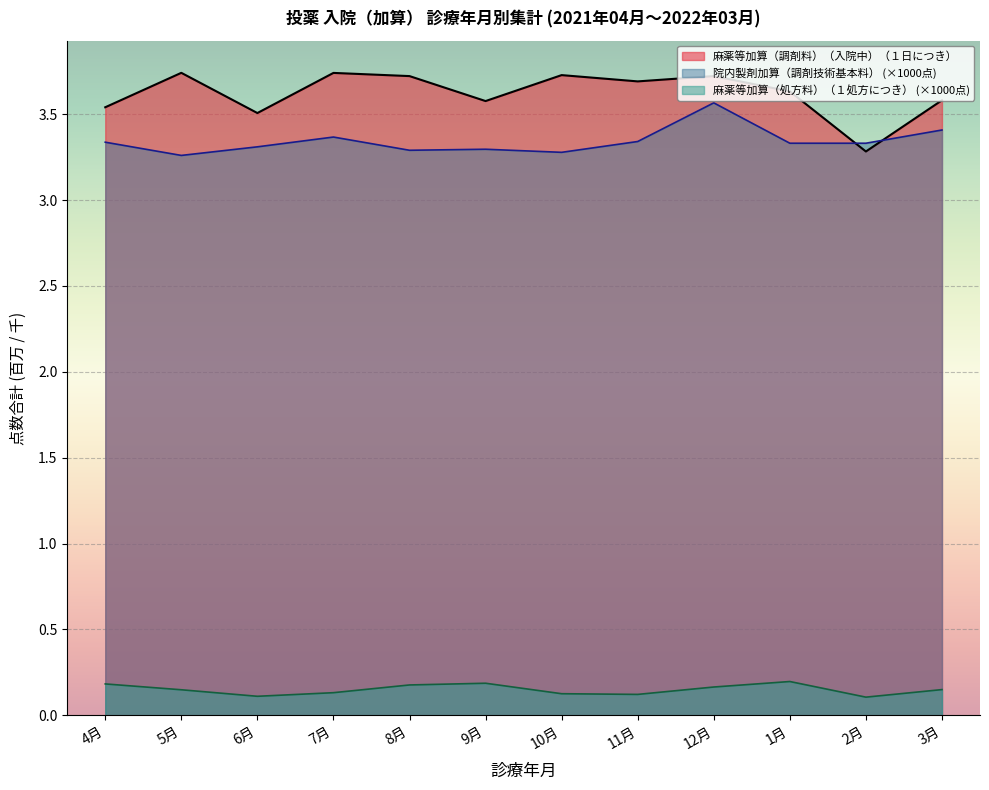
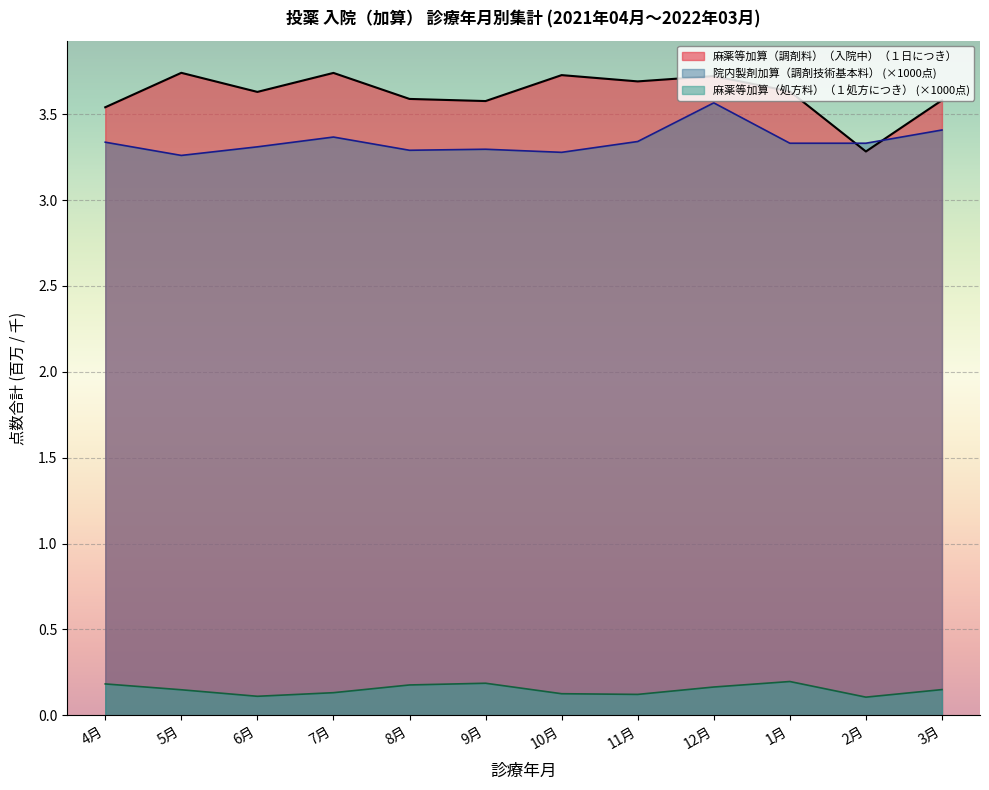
麻薬等加算（調剤料）（入院中）（１日につき）, 6月: 3.51 -> 3.63
麻薬等加算（調剤料）（入院中）（１日につき）, 8月: 3.72 -> 3.59
